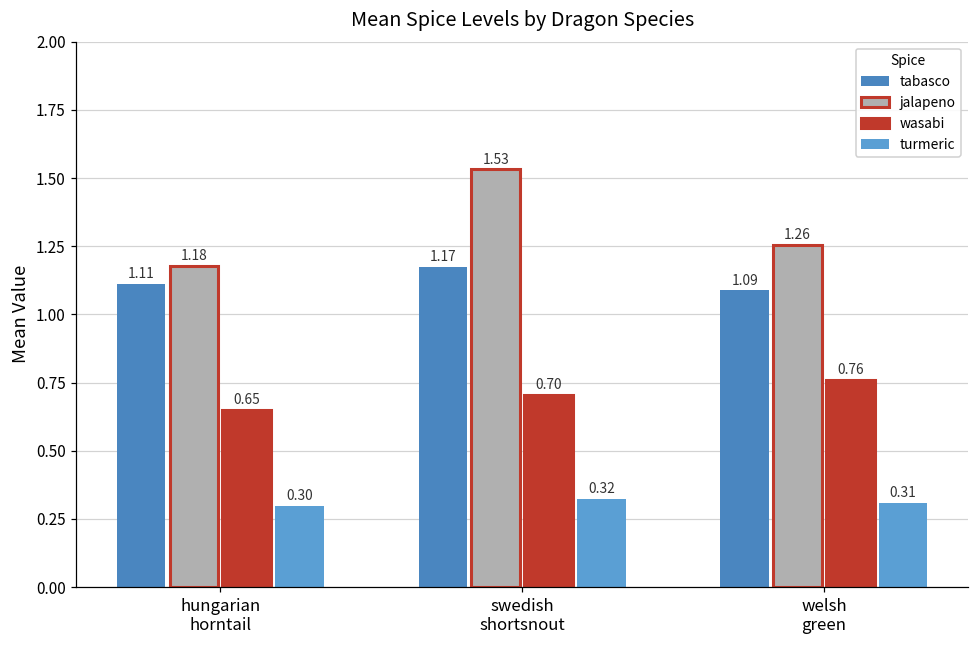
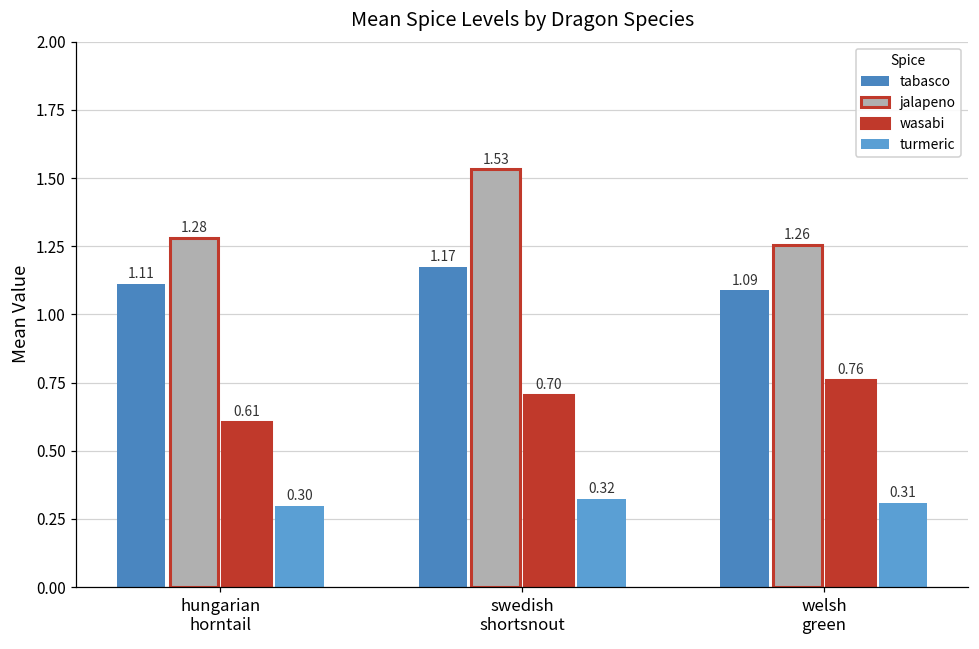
jalapeno, hungarian horntail: 1.18 -> 1.28
wasabi, hungarian horntail: 0.65 -> 0.61
